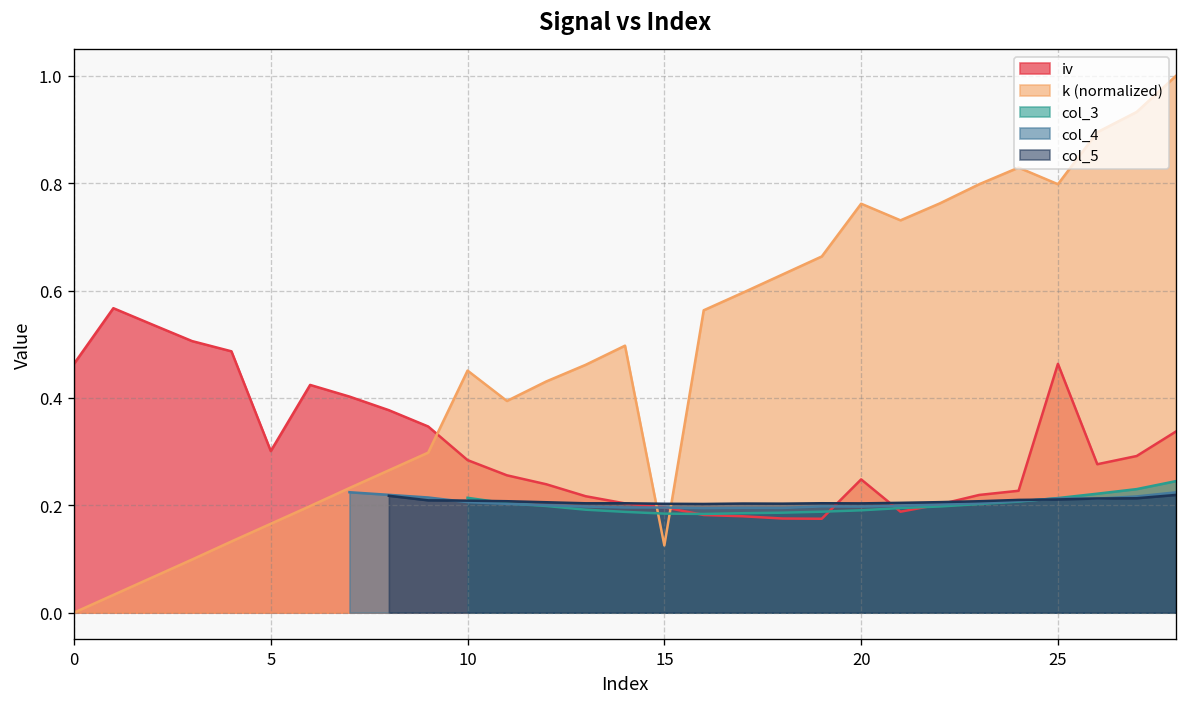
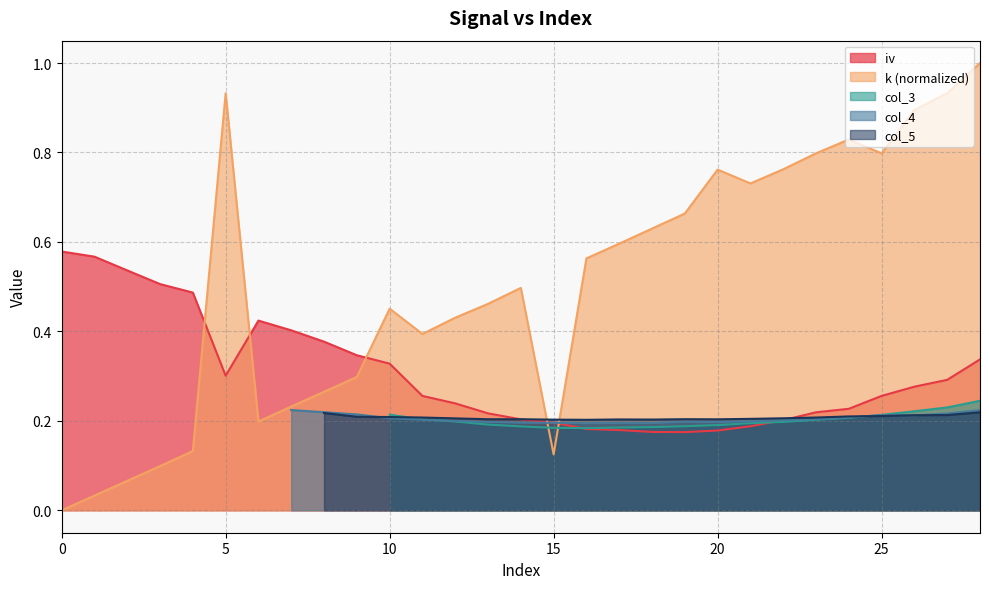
iv, 0: 0.46 -> 0.58
k (normalized), 5: 0.17 -> 0.93
iv, 10: 0.28 -> 0.33
iv, 20: 0.25 -> 0.18
iv, 25: 0.46 -> 0.26
